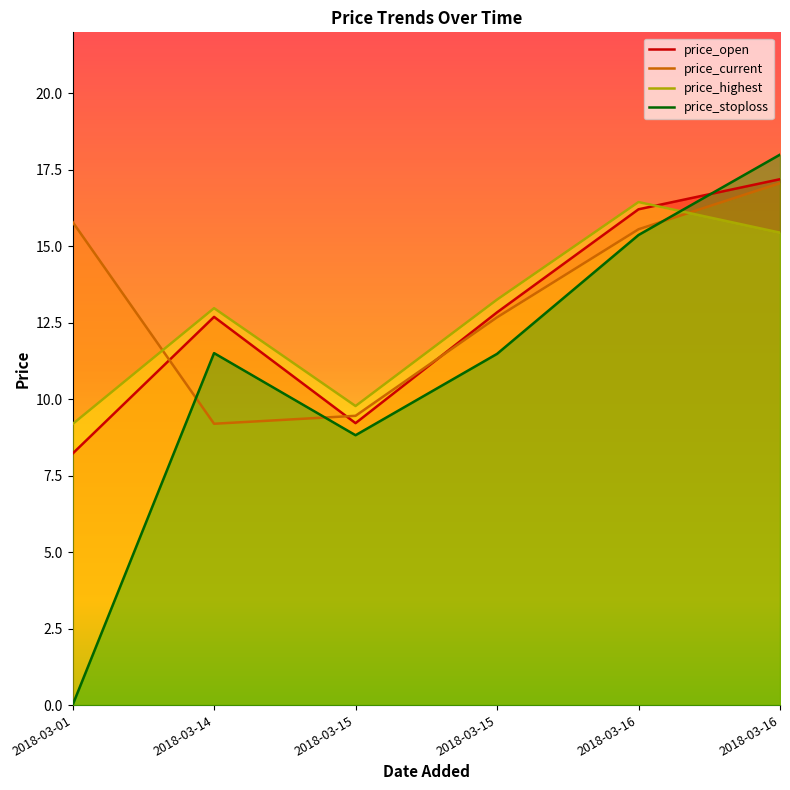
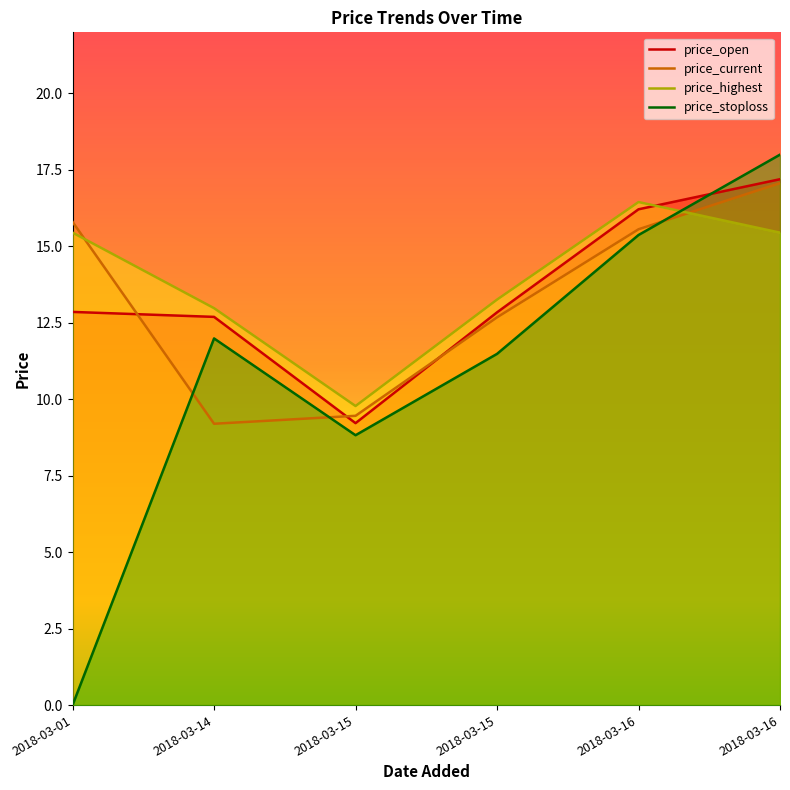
price_open, 2018-03-01: 8.2 -> 12.9
price_highest, 2018-03-01: 9.2 -> 15.5
price_stoploss, 2018-03-14: 11.5 -> 12.0
